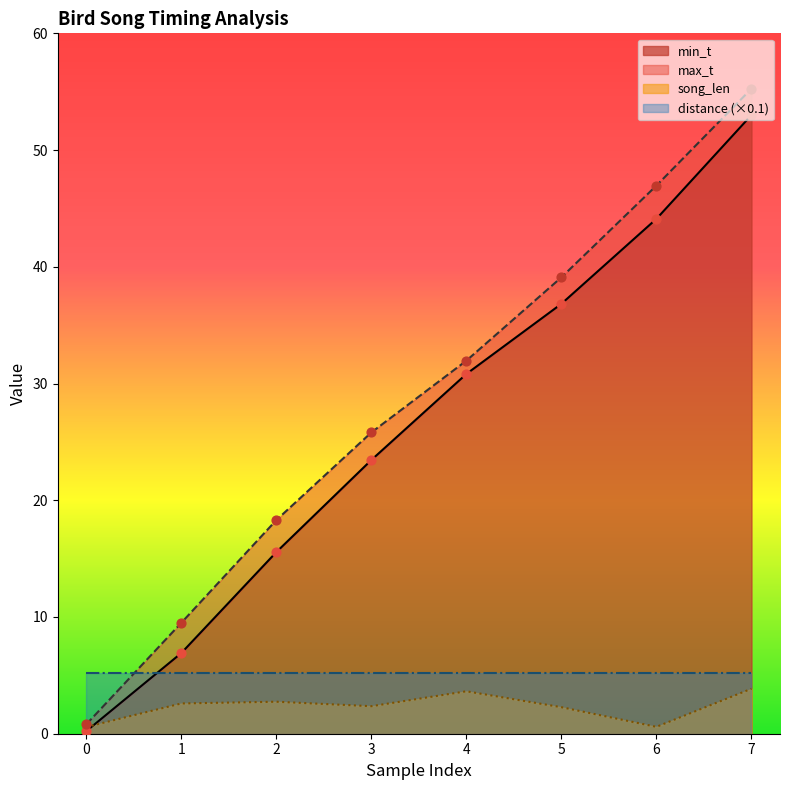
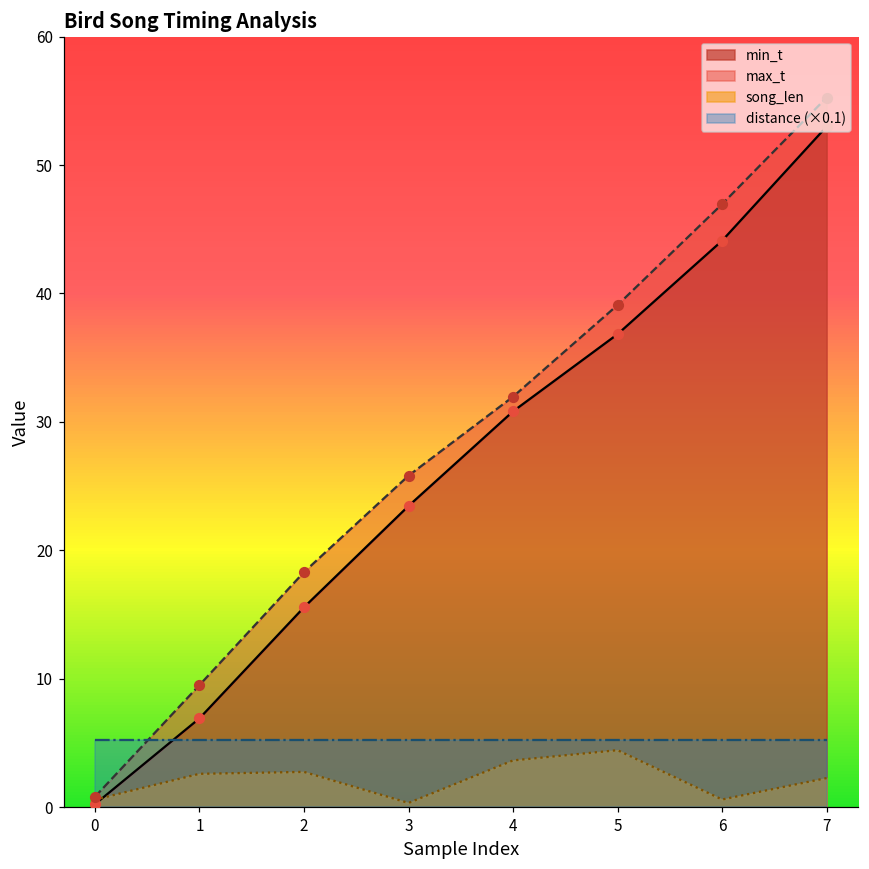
song_len, 3: 2.4 -> 0.3
song_len, 5: 2.3 -> 4.4
song_len, 7: 3.9 -> 2.3
